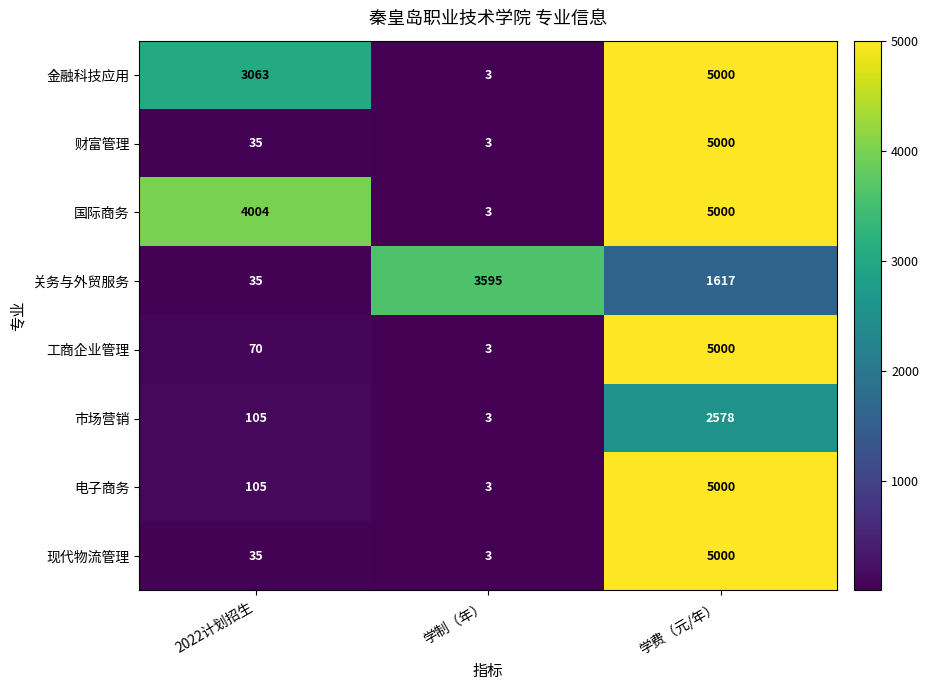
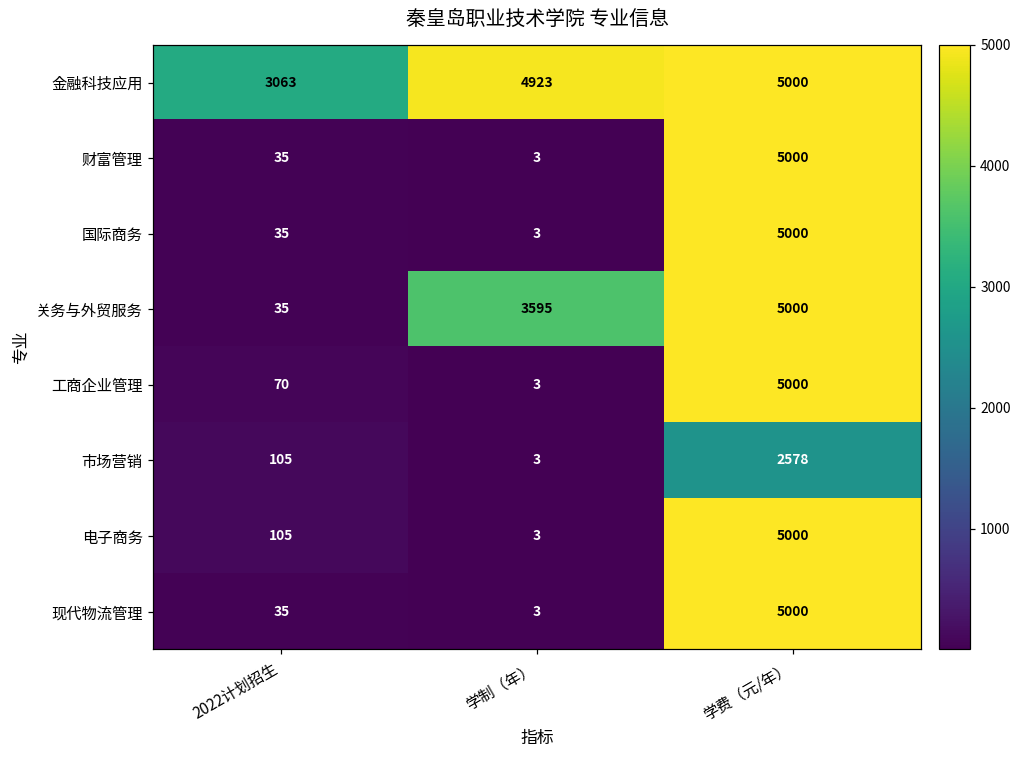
金融科技应用, 学制（年）: 3 -> 4923
国际商务, 2022计划招生: 4004 -> 35
关务与外贸服务, 学费（元/年）: 1617 -> 5000
